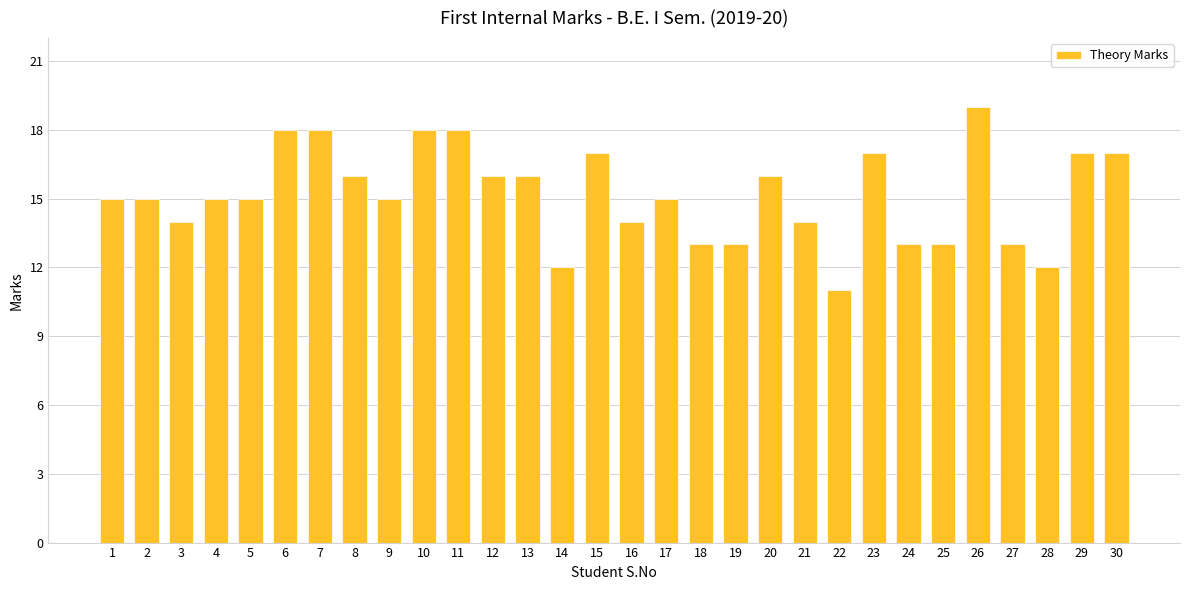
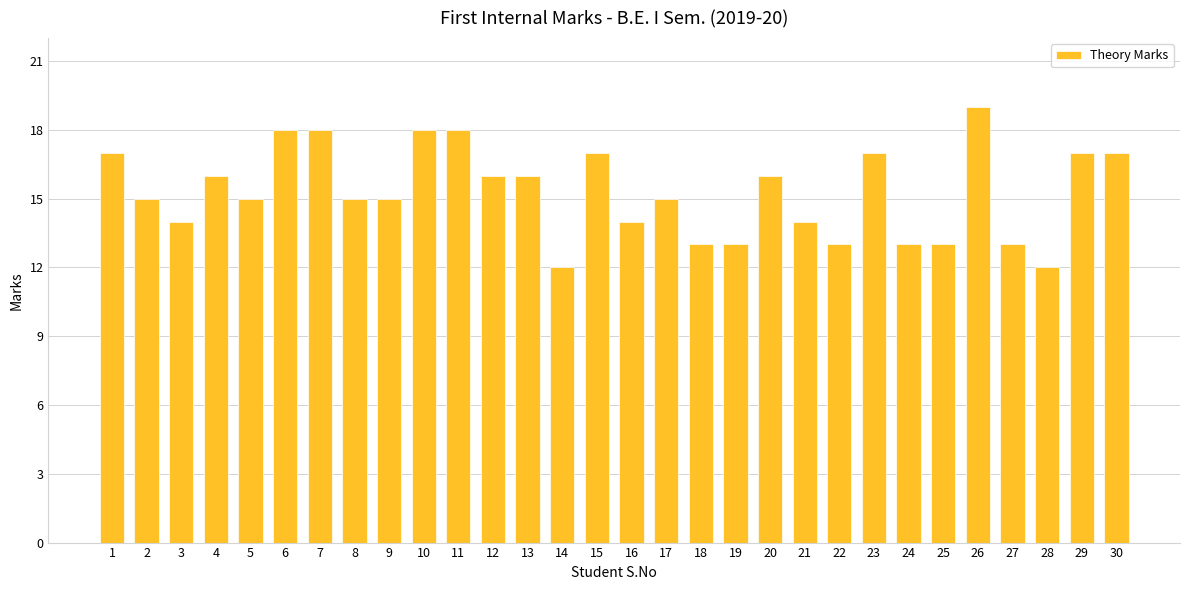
1: 15 -> 17
4: 15 -> 16
8: 16 -> 15
22: 11 -> 13
